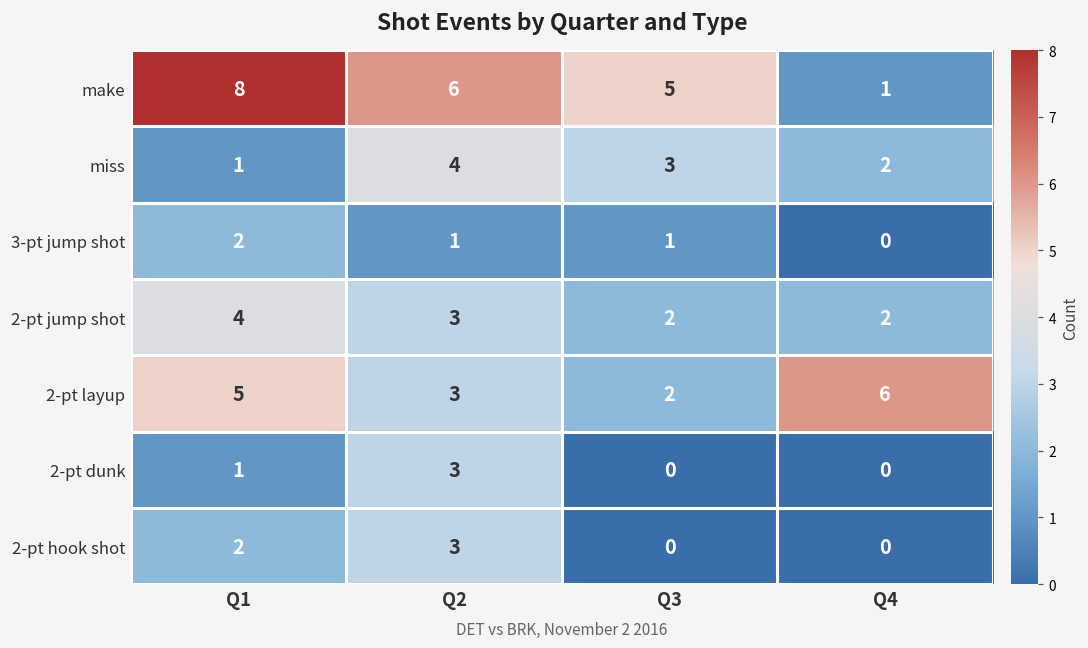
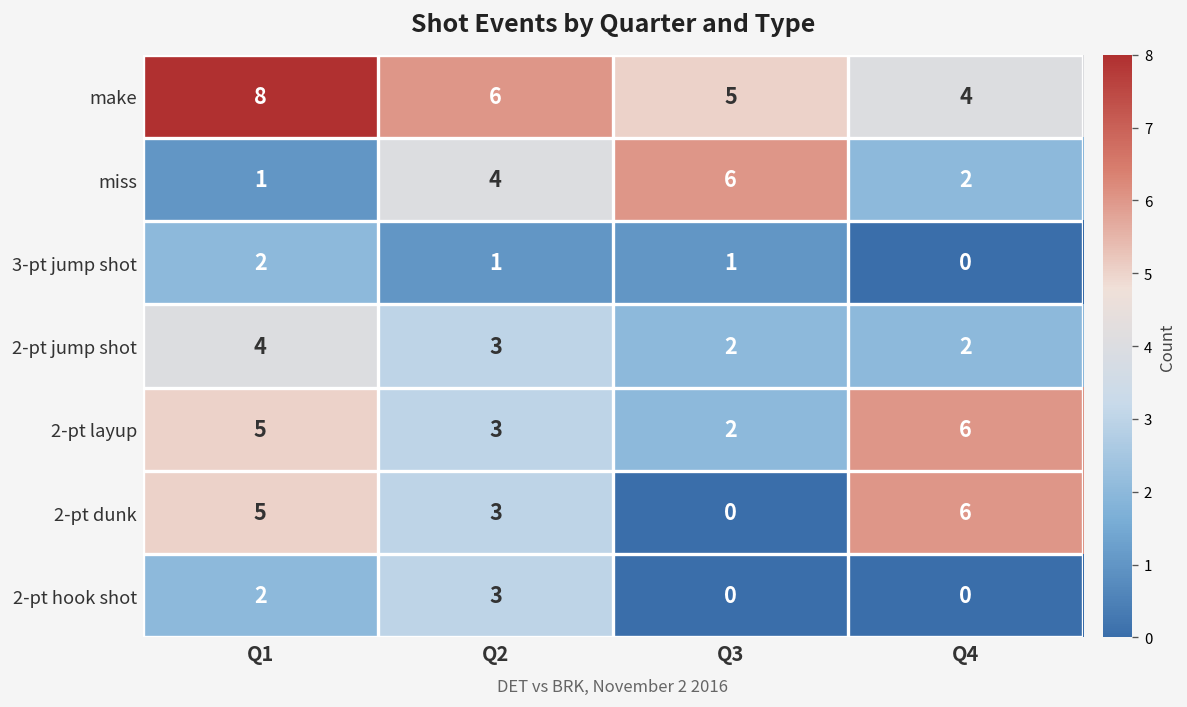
make, Q4: 1 -> 4
miss, Q3: 3 -> 6
2-pt dunk, Q1: 1 -> 5
2-pt dunk, Q4: 0 -> 6
